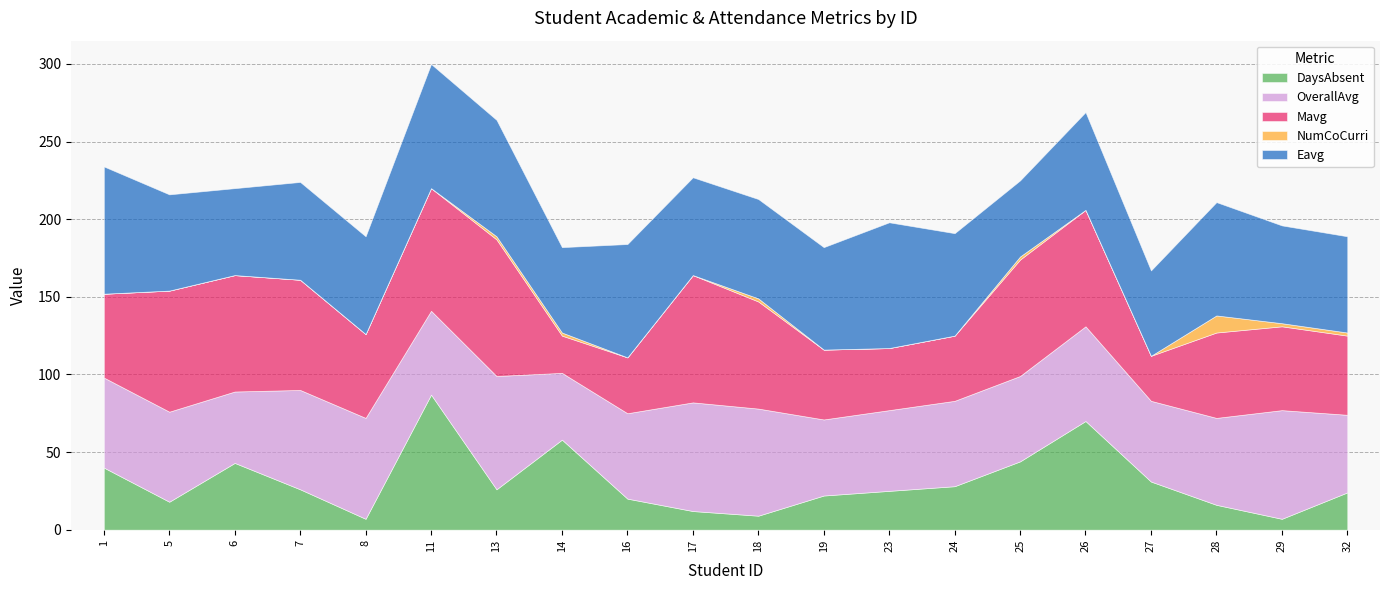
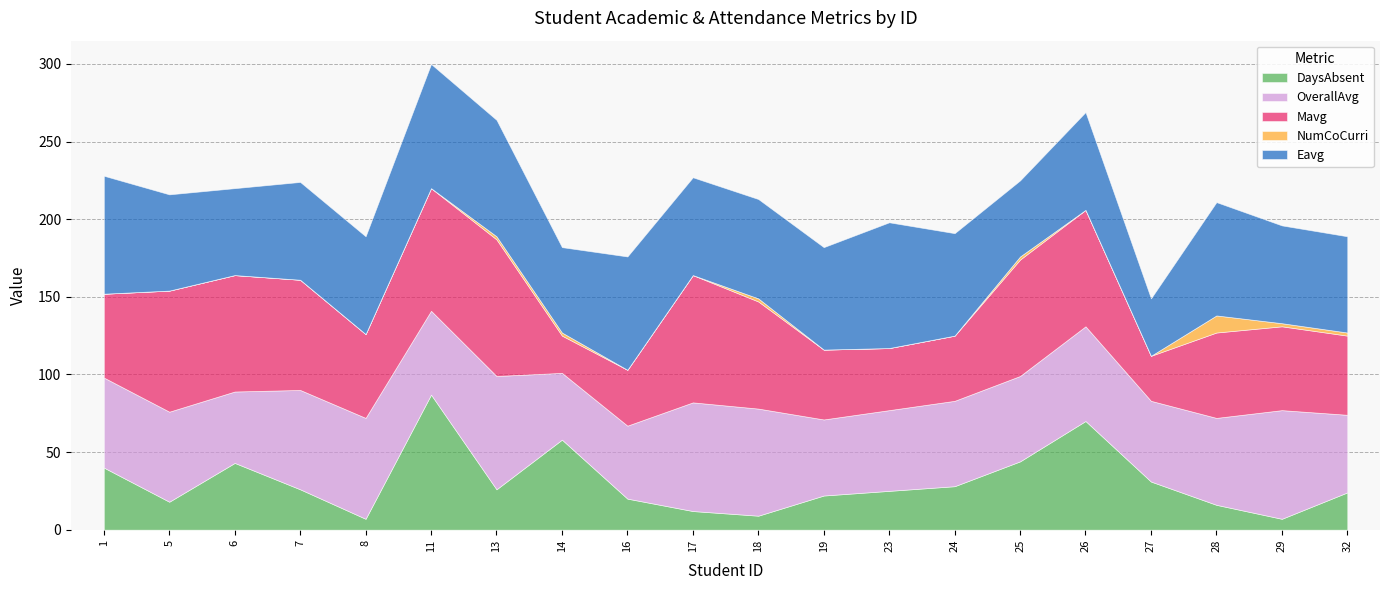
Eavg, 1: 82 -> 76
OverallAvg, 16: 55 -> 47
Eavg, 27: 55 -> 37
